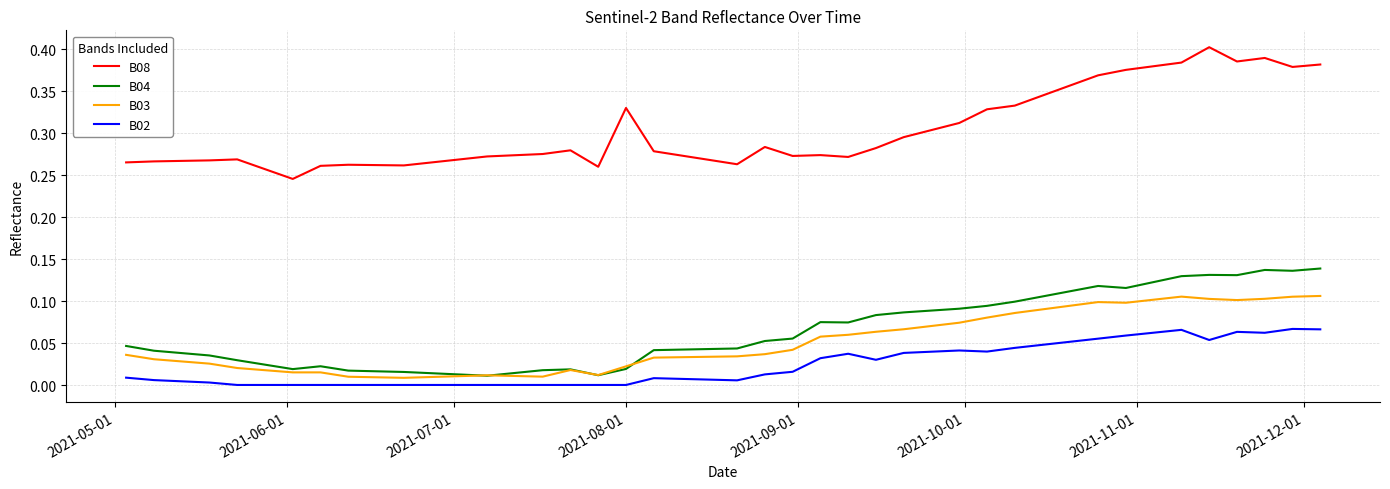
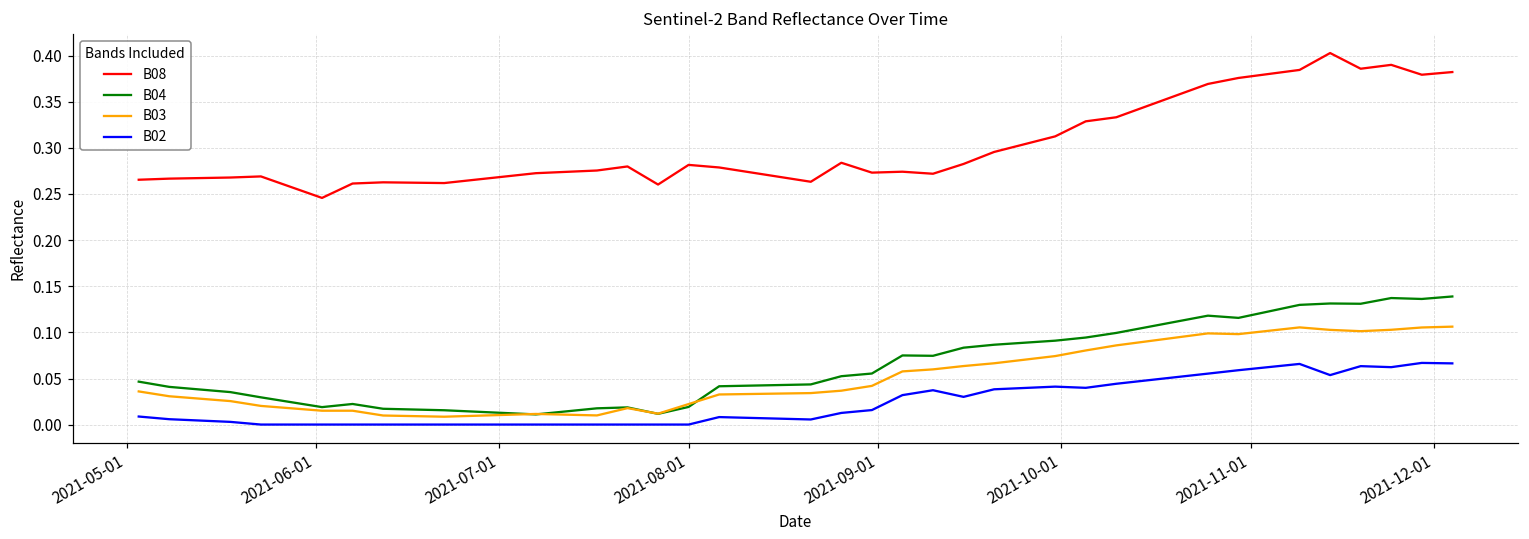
B08, 2021-08-01: 0.33 -> 0.28
